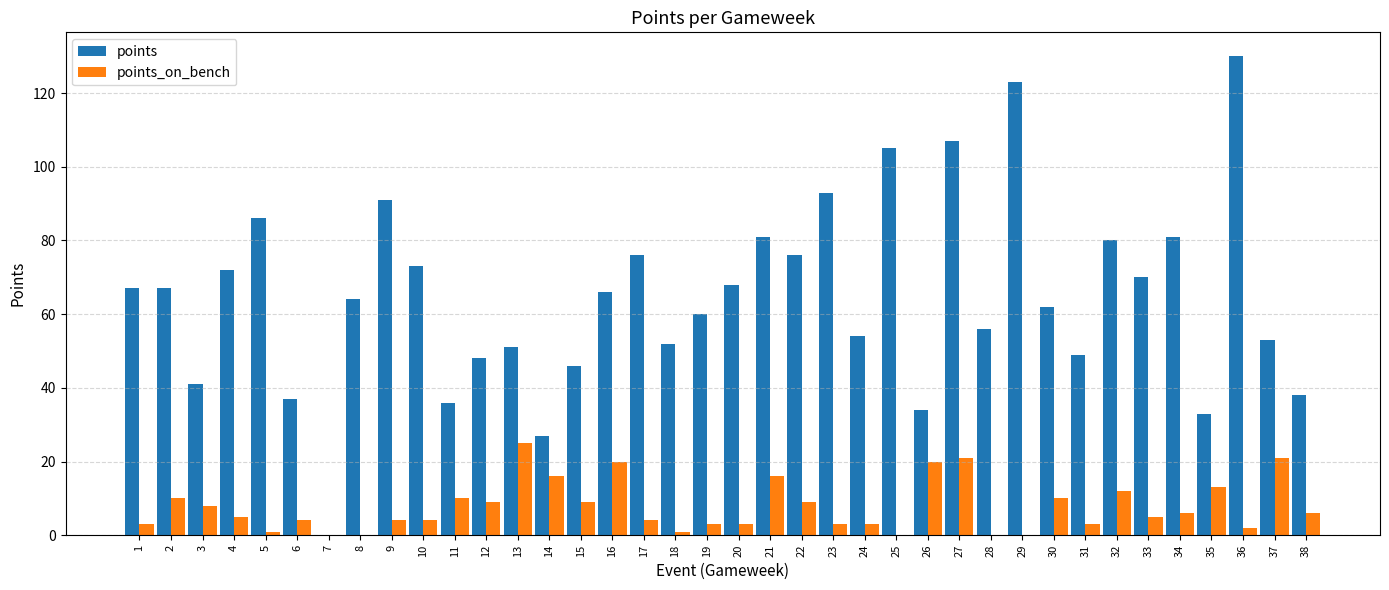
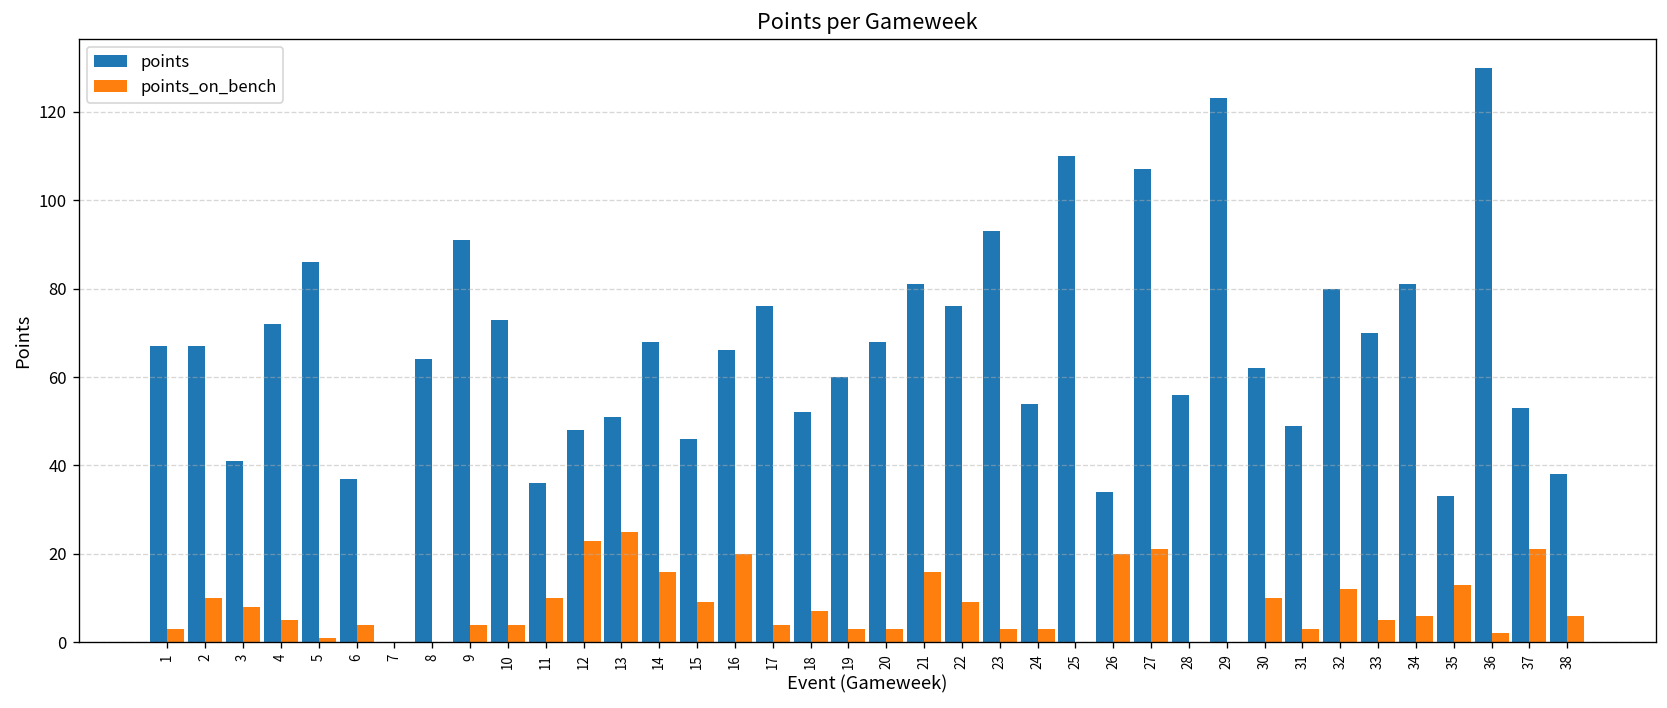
points_on_bench, 12: 9 -> 23
points, 14: 27 -> 68
points_on_bench, 18: 1 -> 7
points, 25: 105 -> 110
